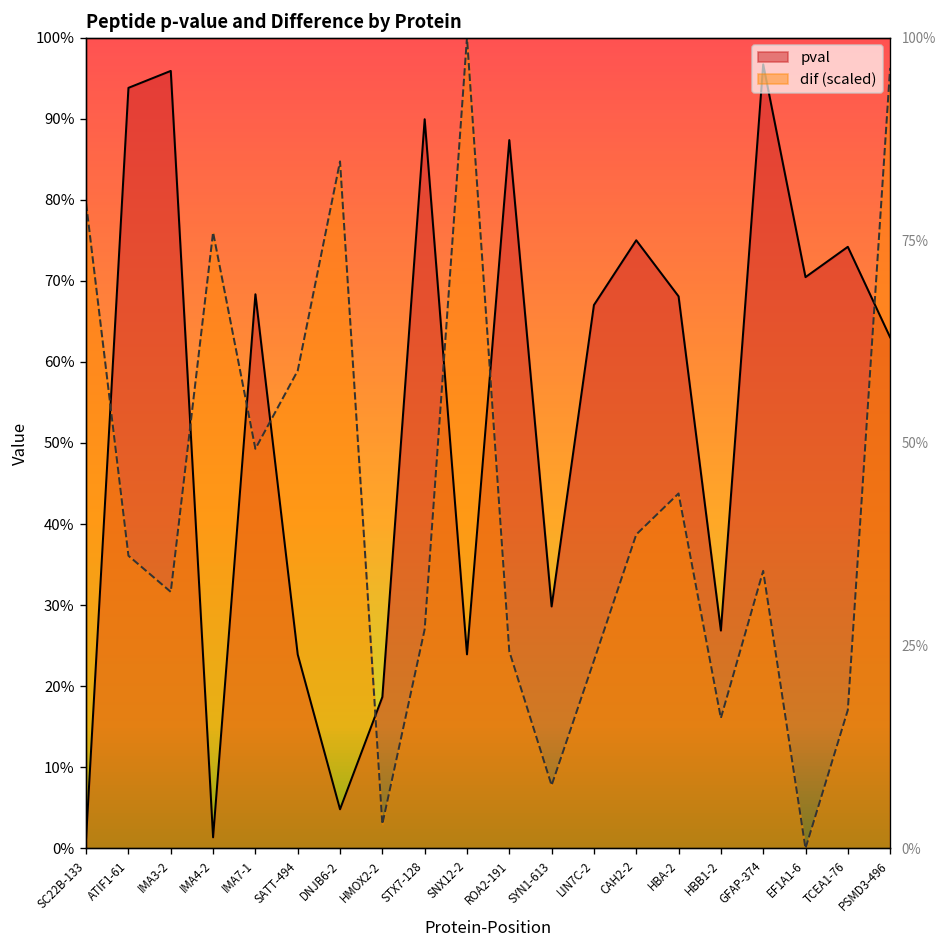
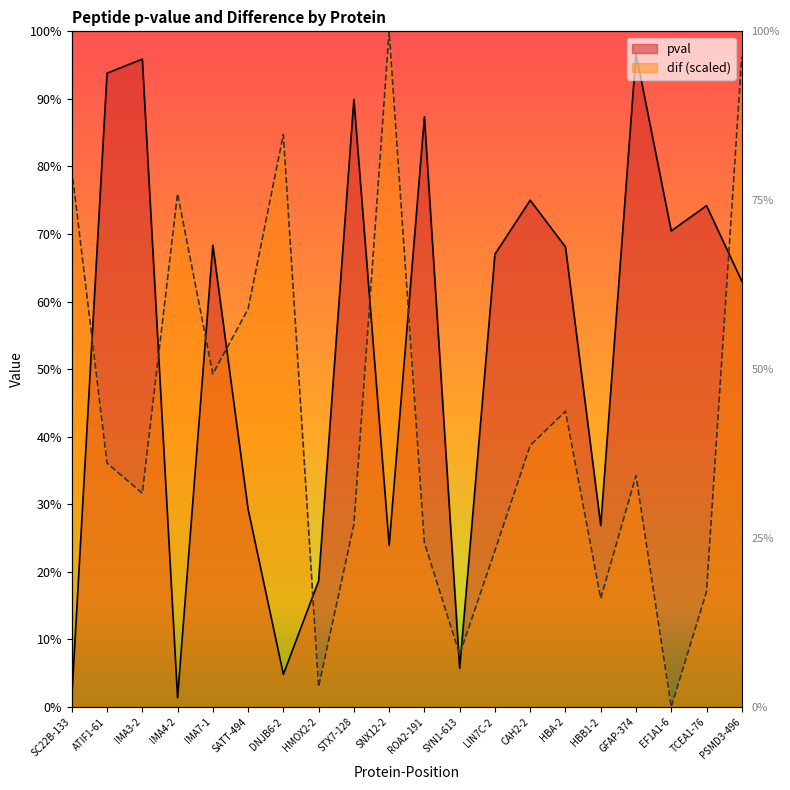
pval, SATT-494: 24% -> 29%
pval, SYN1-613: 30% -> 6%
